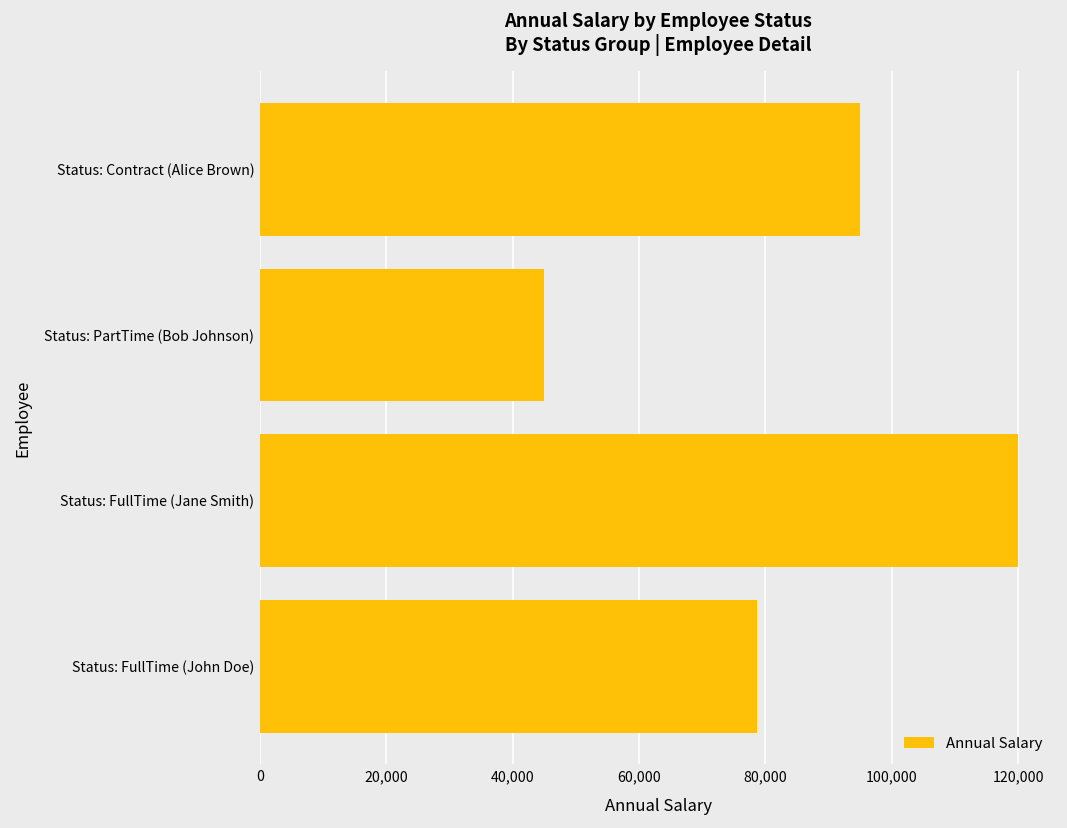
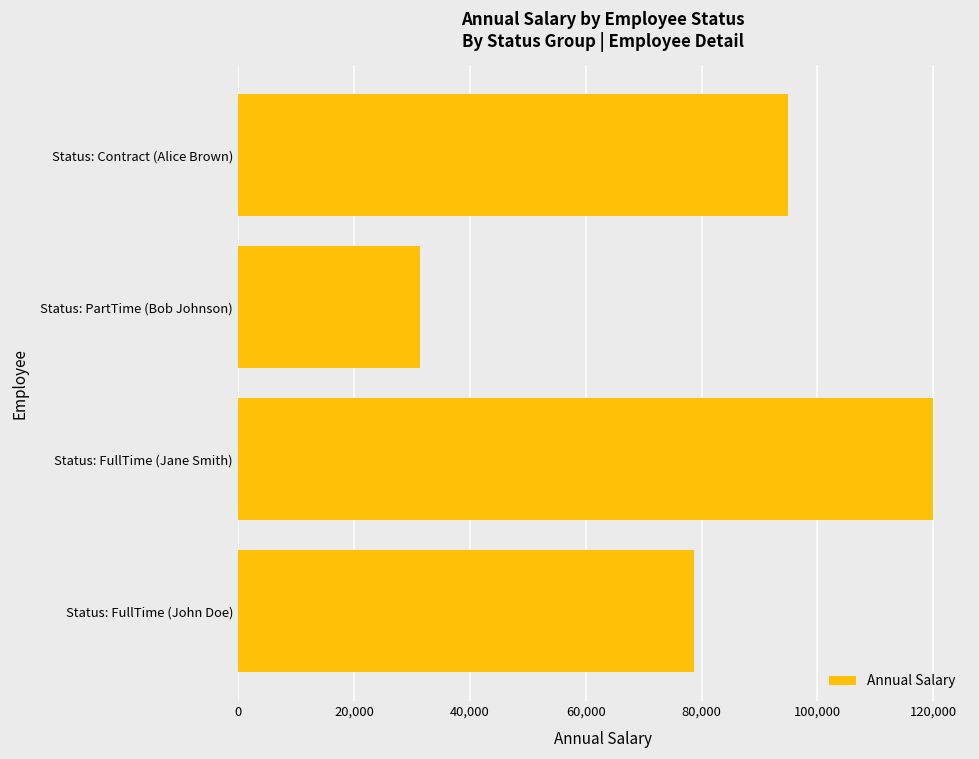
Status: PartTime (Bob Johnson): 45,000 -> 31,000
